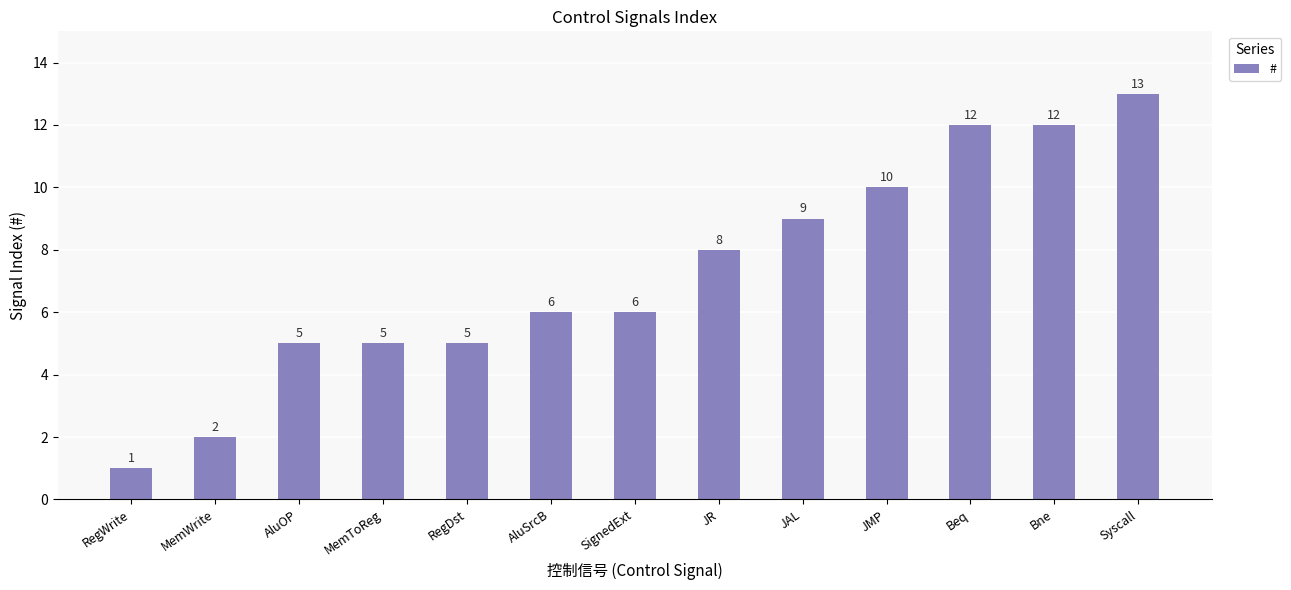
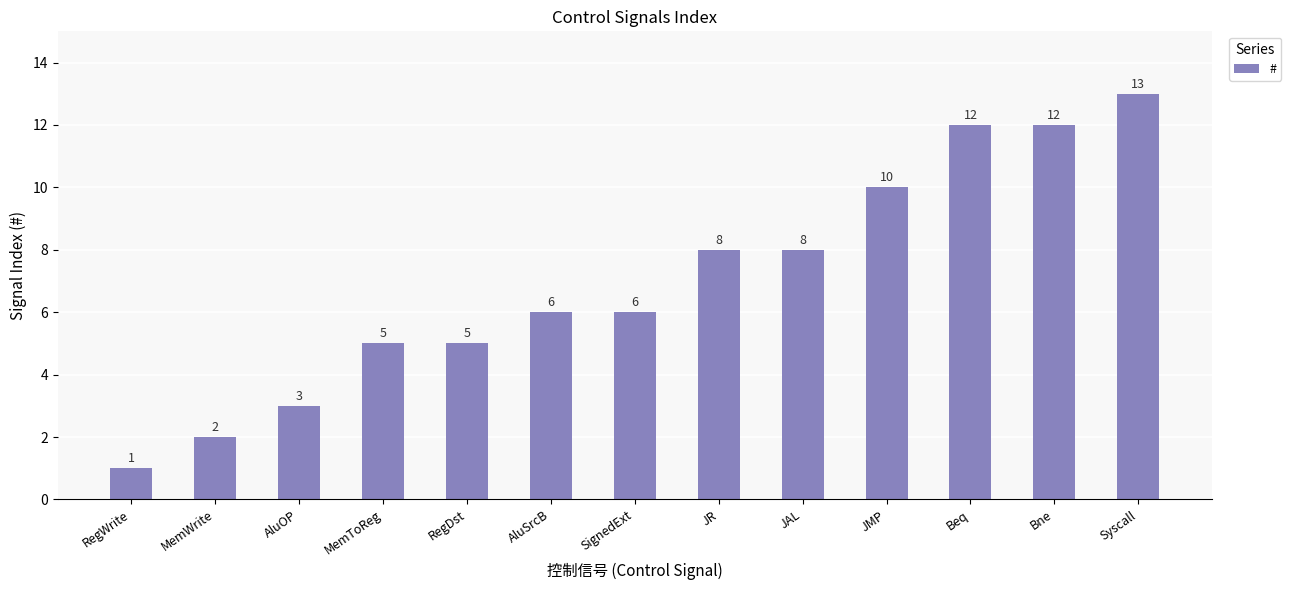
AluOP: 5 -> 3
JAL: 9 -> 8
